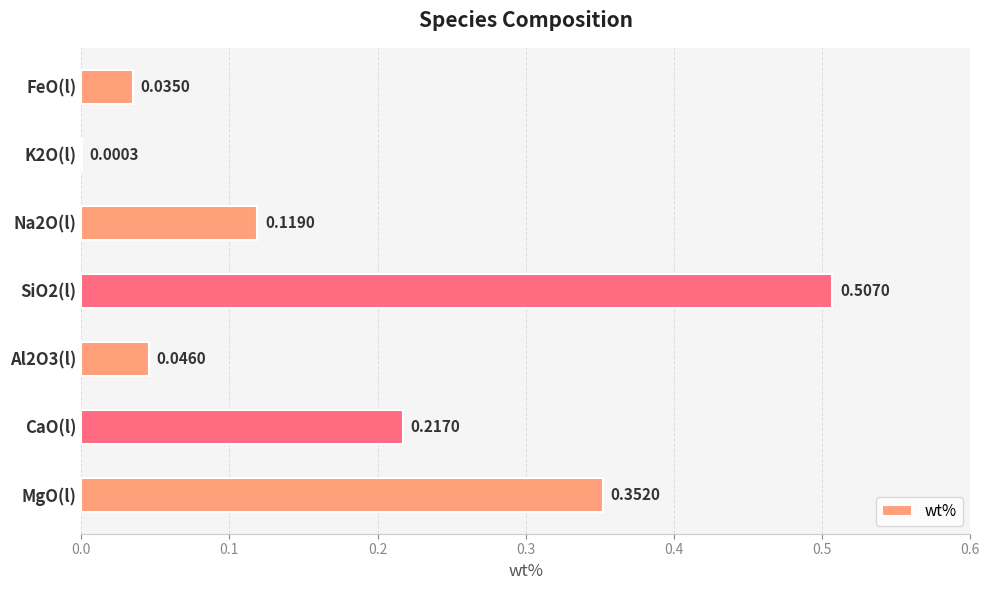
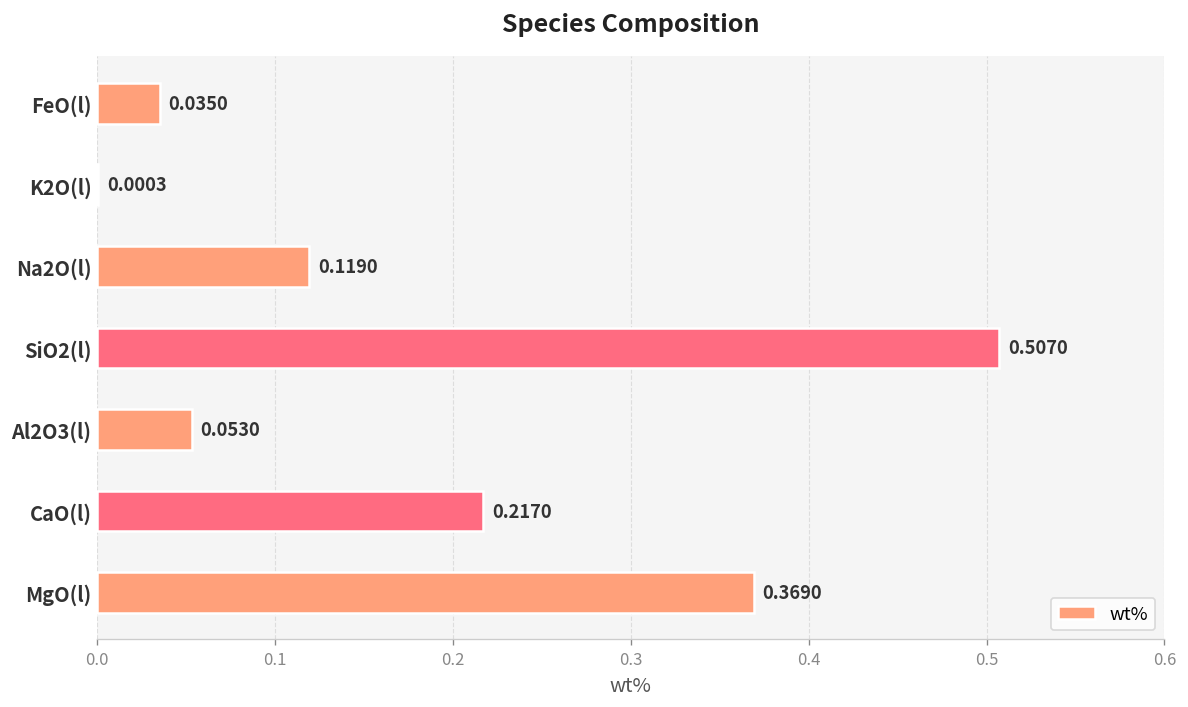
Al2O3(l): 0.0460 -> 0.0530
MgO(l): 0.3520 -> 0.3690
